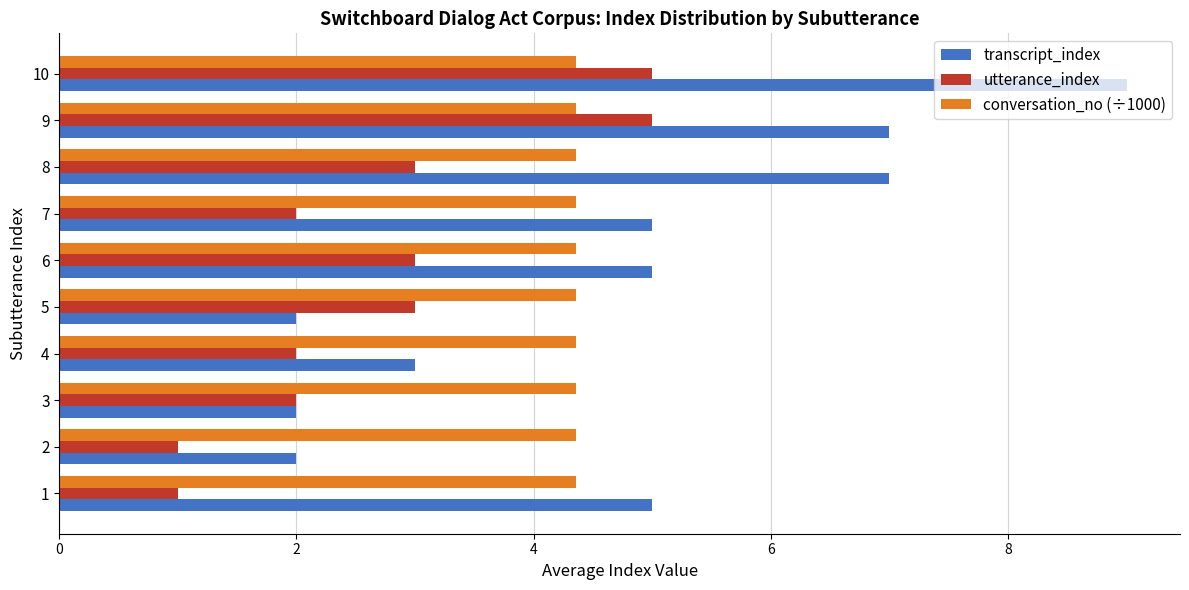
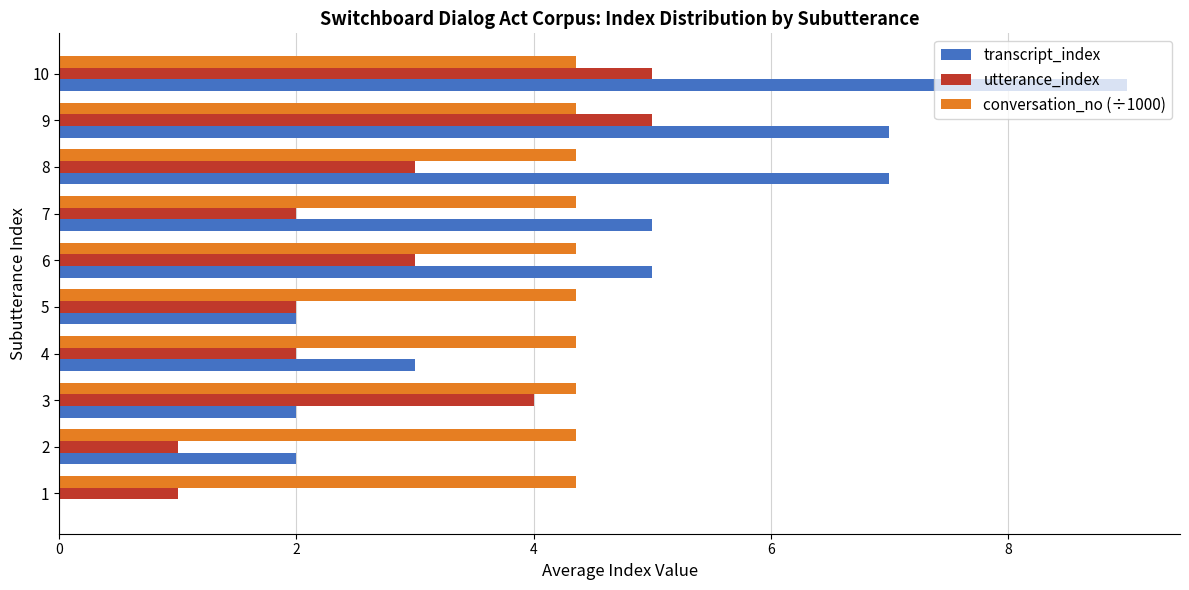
utterance_index, 5: 3 -> 2
utterance_index, 3: 2 -> 4
transcript_index, 1: 5 -> 0
